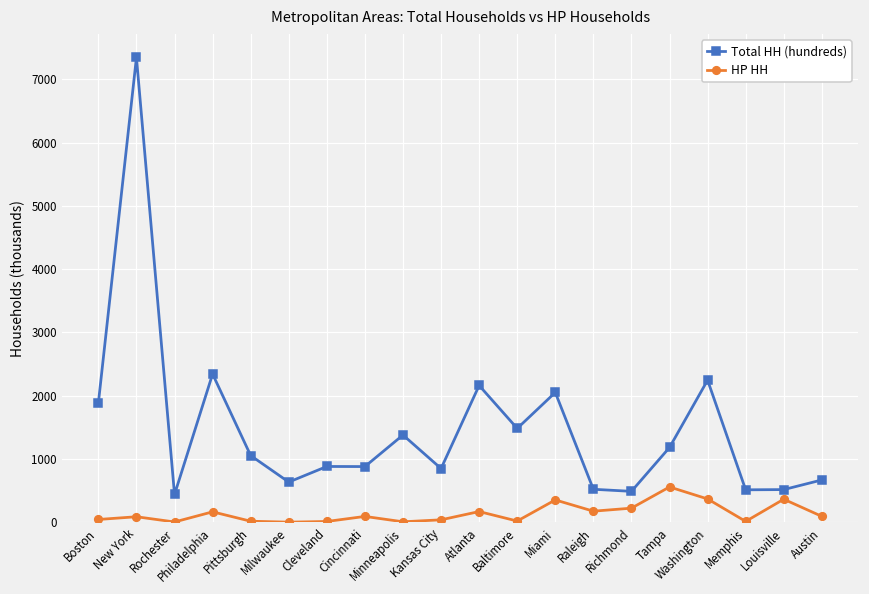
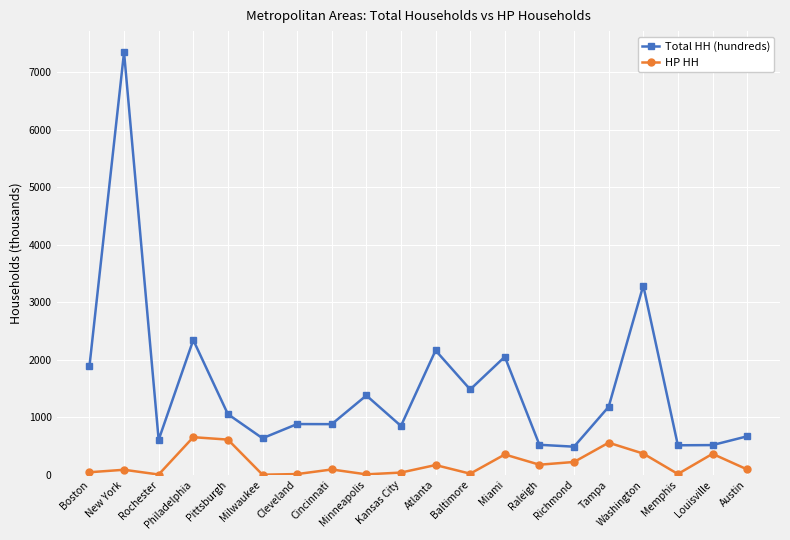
Total HH (hundreds), Rochester: 400 -> 600
HP HH, Philadelphia: 200 -> 700
HP HH, Pittsburgh: 0 -> 600
Total HH (hundreds), Washington: 2200 -> 3300
